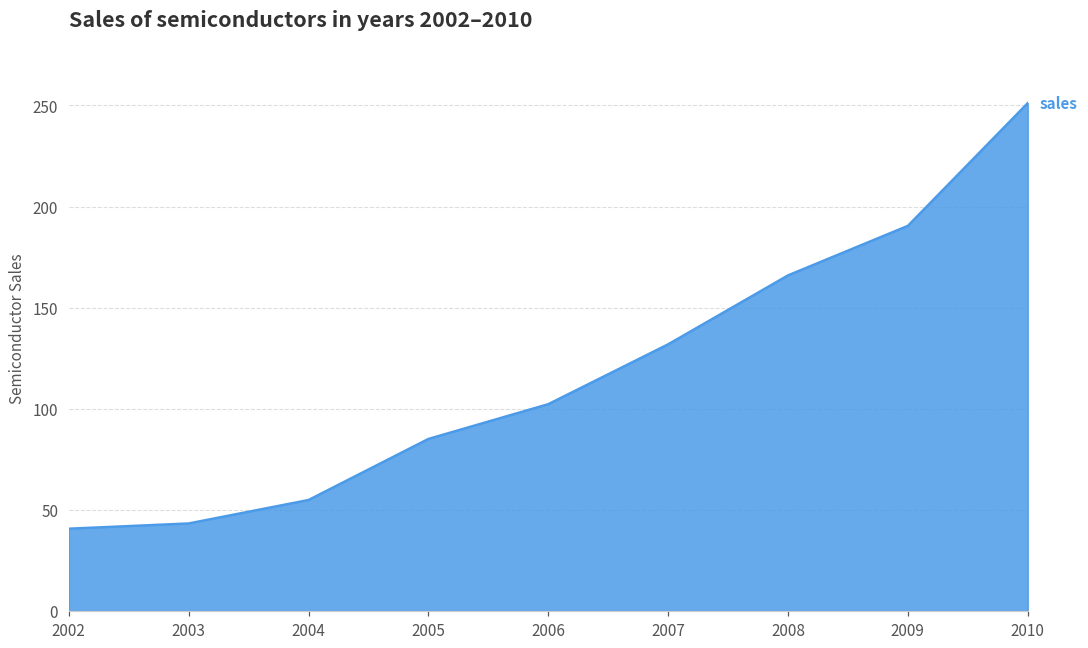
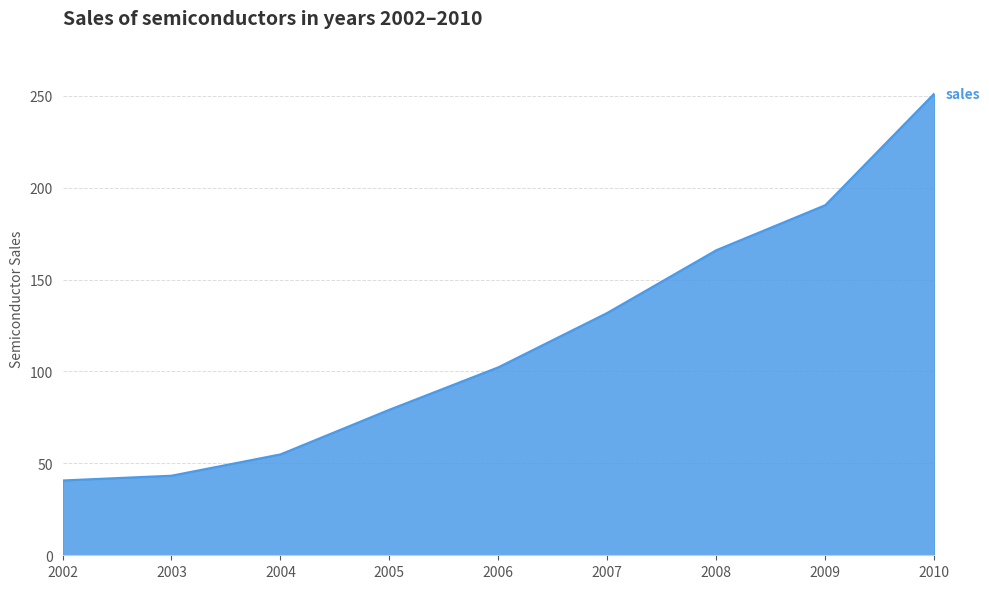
2005: 85 -> 79
